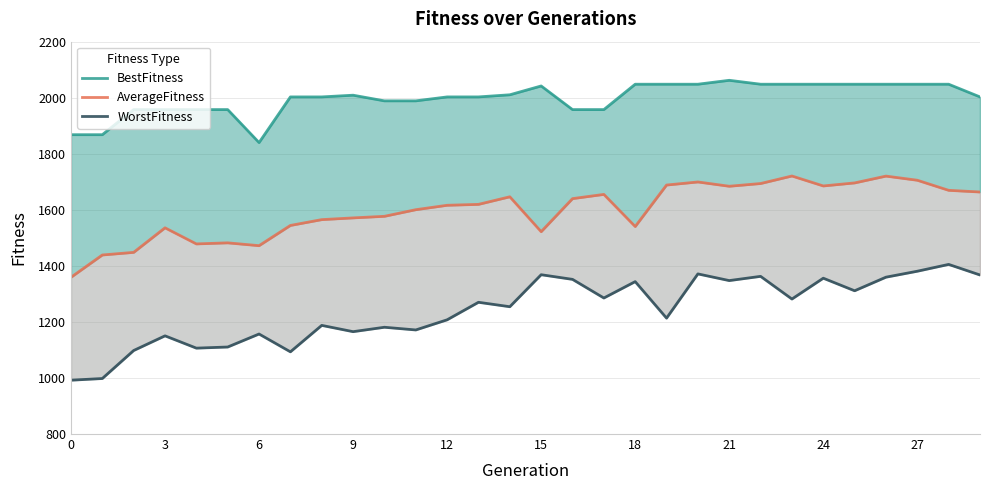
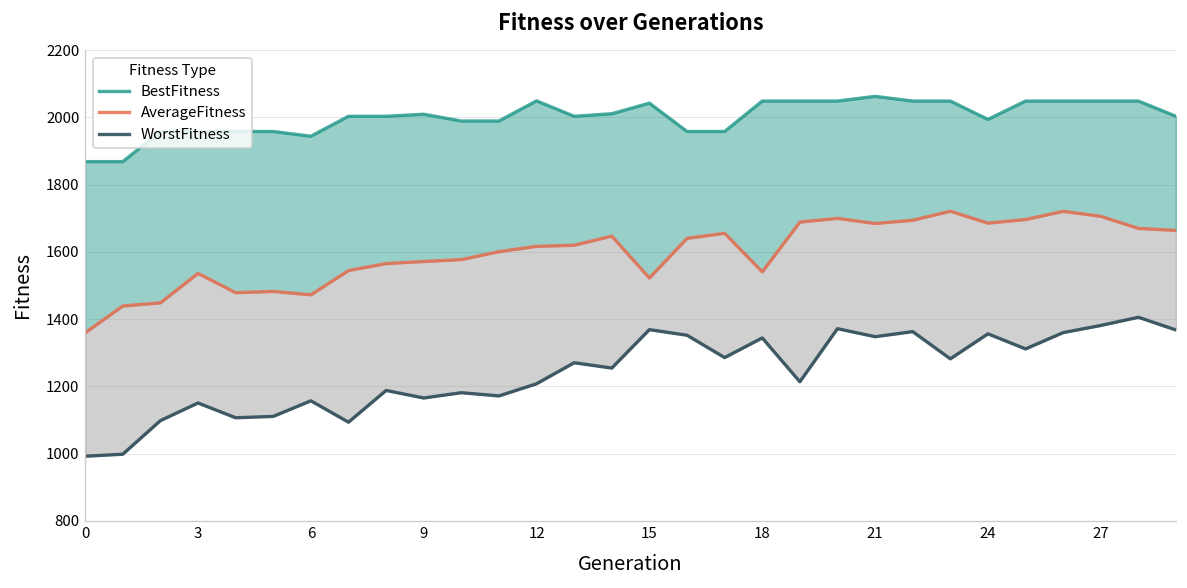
BestFitness, 6: 1840 -> 1940
BestFitness, 12: 2000 -> 2050
BestFitness, 24: 2050 -> 1990
